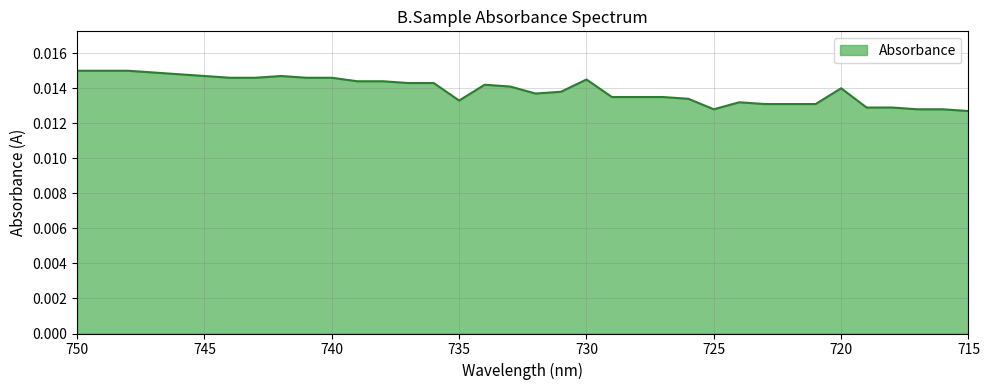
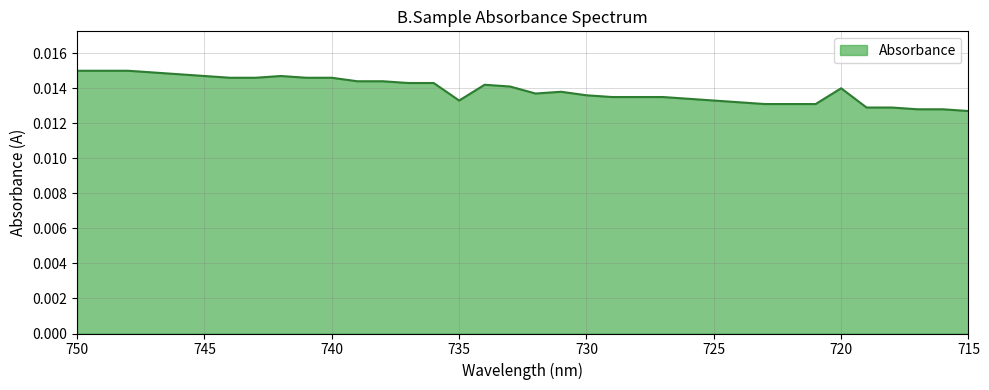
730: 0.0145 -> 0.0136
725: 0.0128 -> 0.0133
